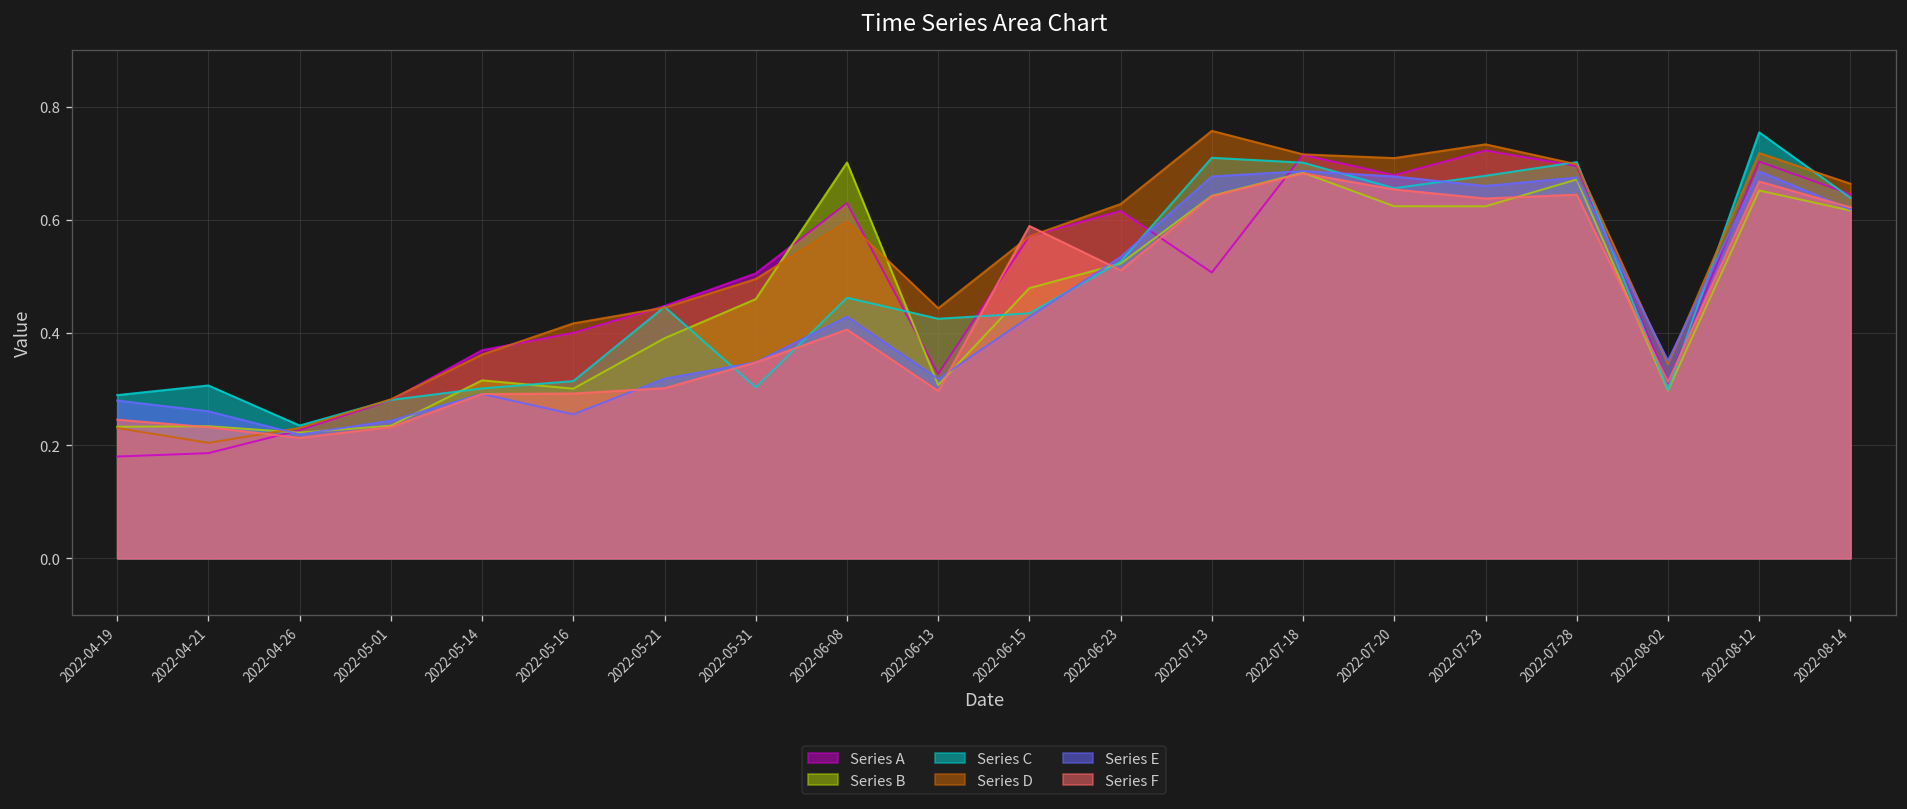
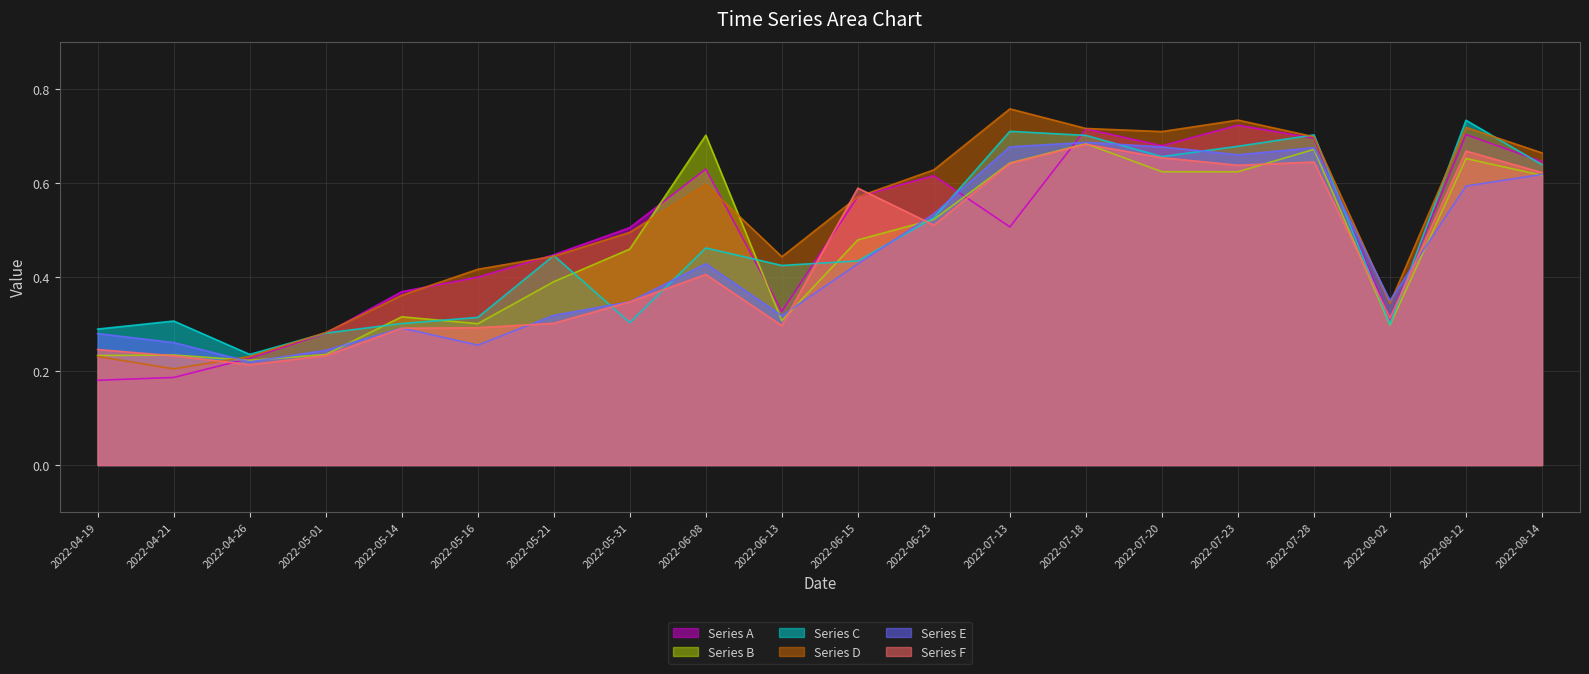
Series C, 2022-08-12: 0.75 -> 0.73
Series E, 2022-08-12: 0.69 -> 0.59
